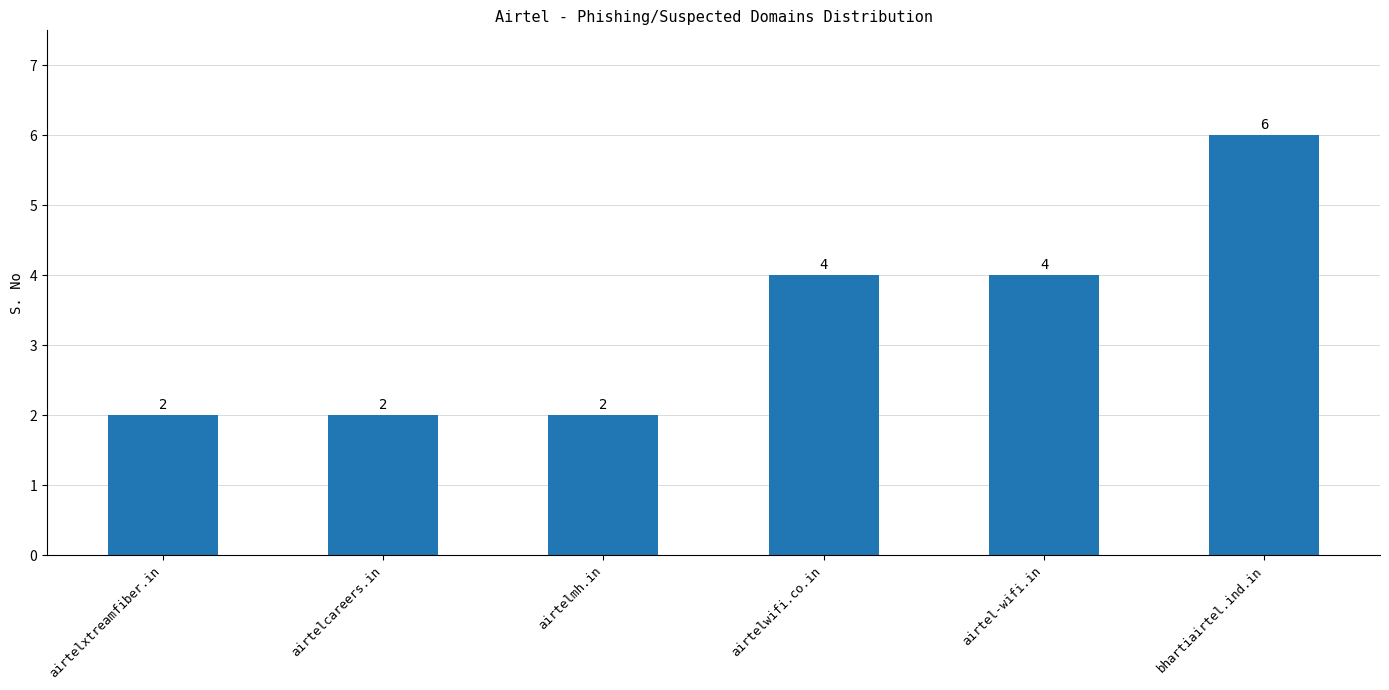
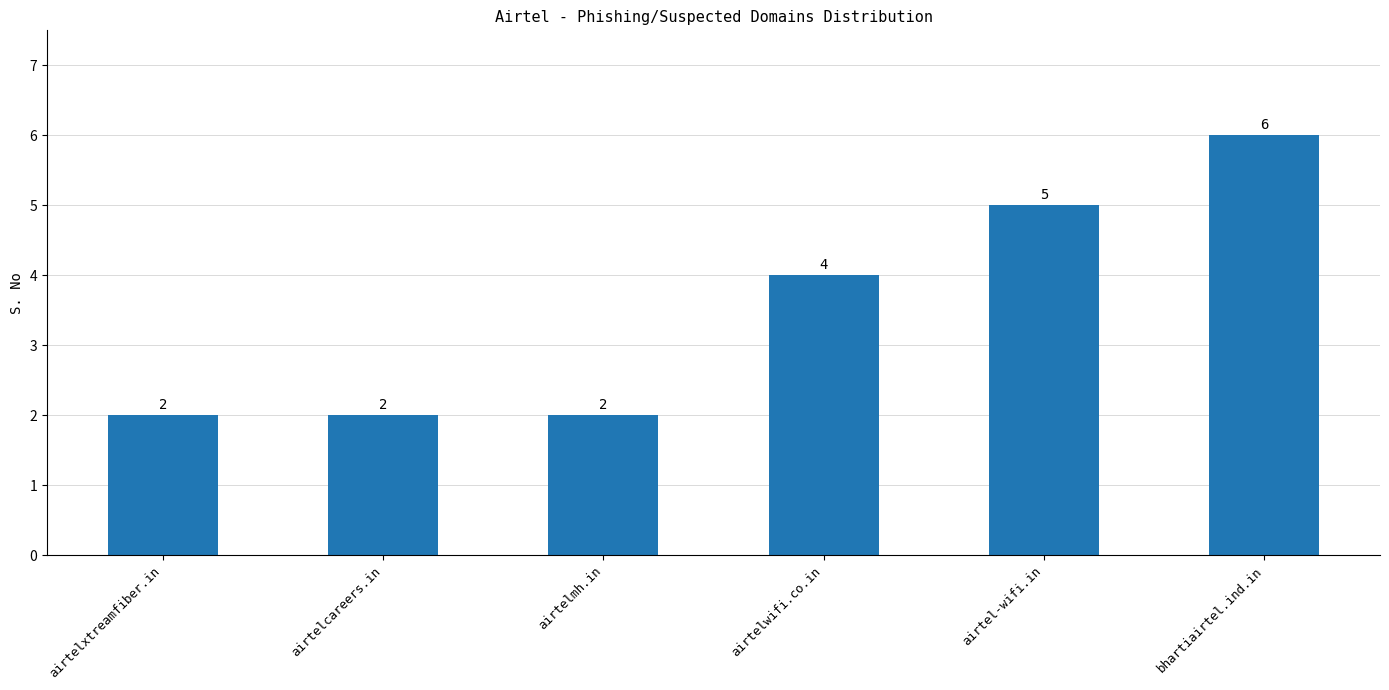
airtel-wifi.in: 4 -> 5
